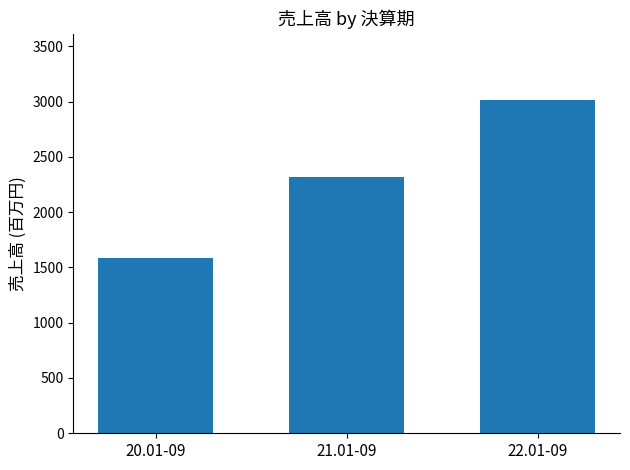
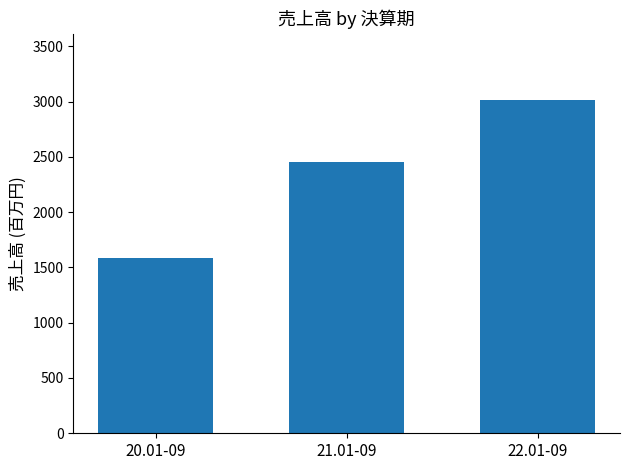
21.01-09: 2310 -> 2450
